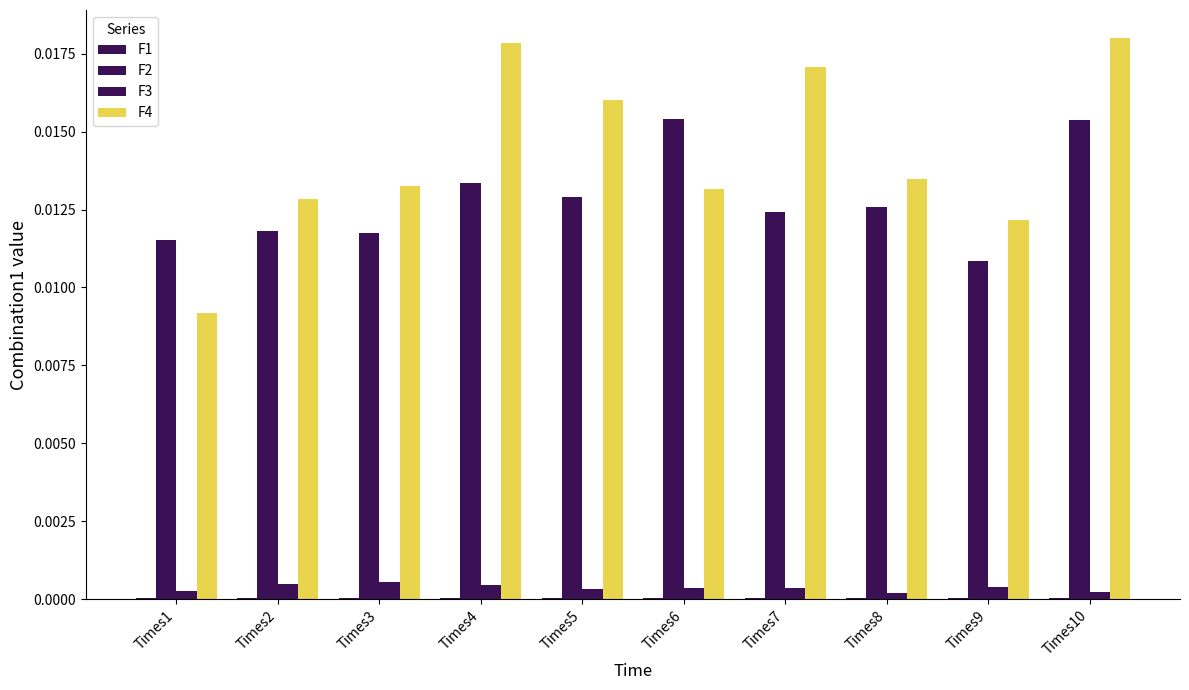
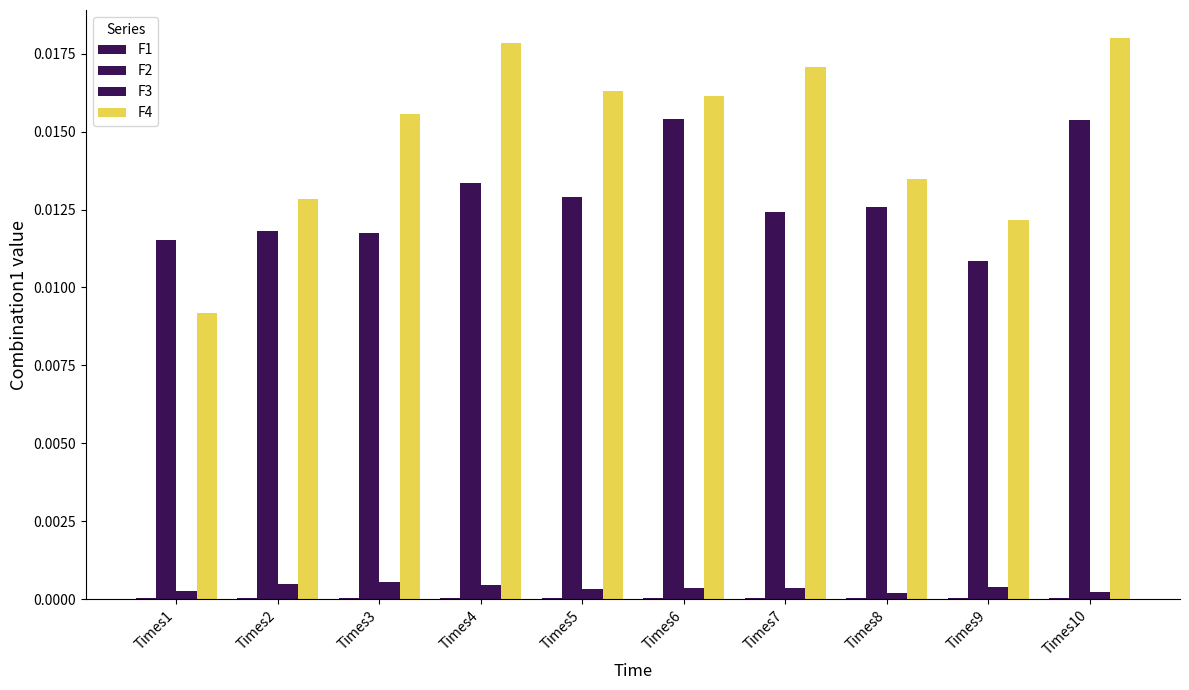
F4, Times3: 0.0133 -> 0.0155
F4, Times5: 0.0160 -> 0.0163
F4, Times6: 0.0132 -> 0.0162
